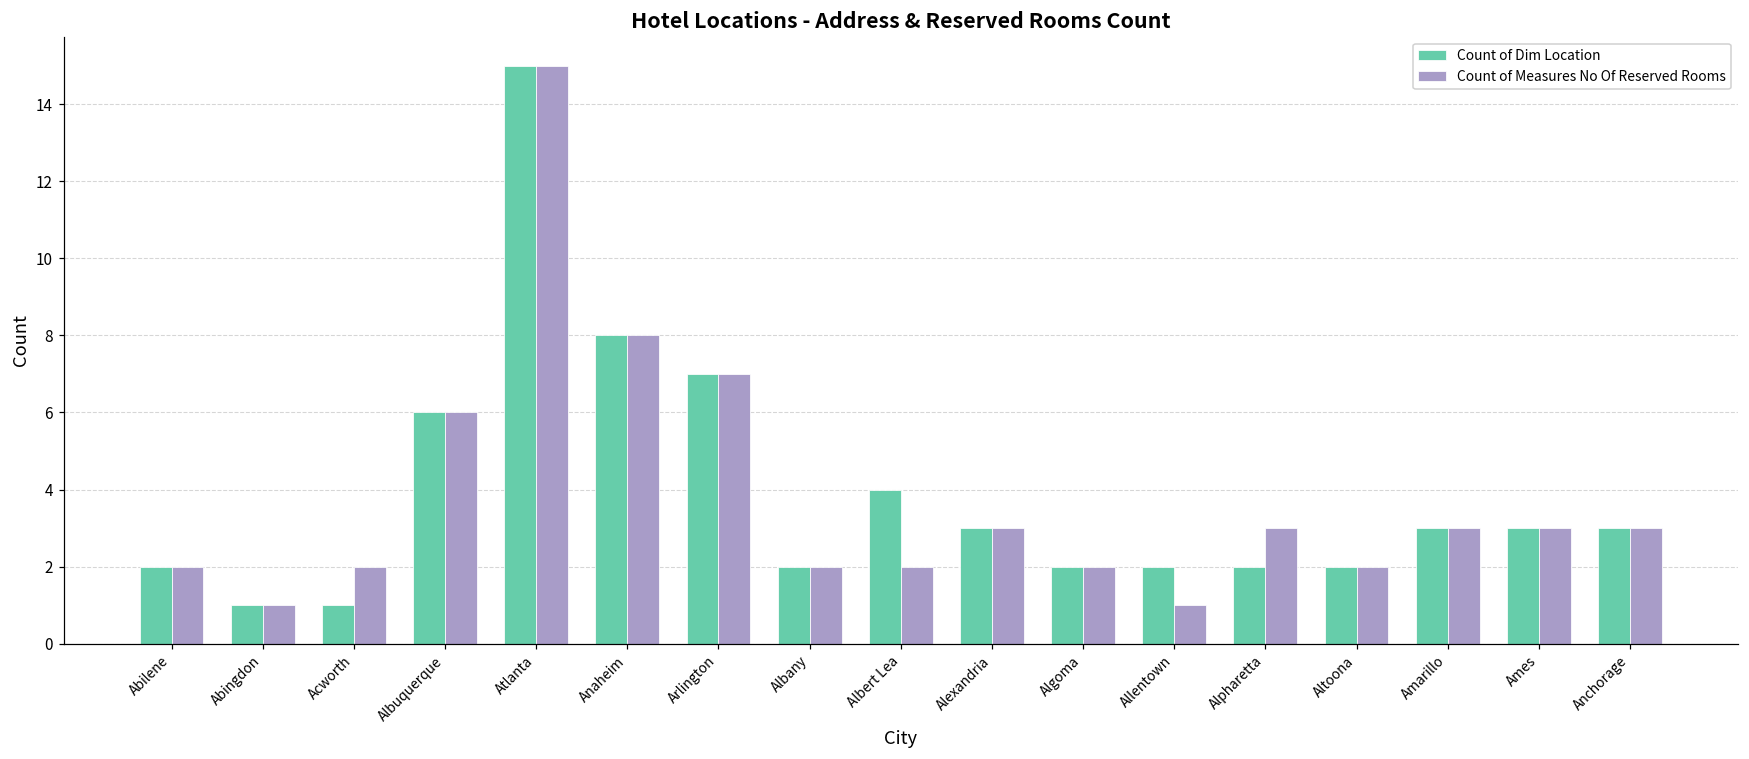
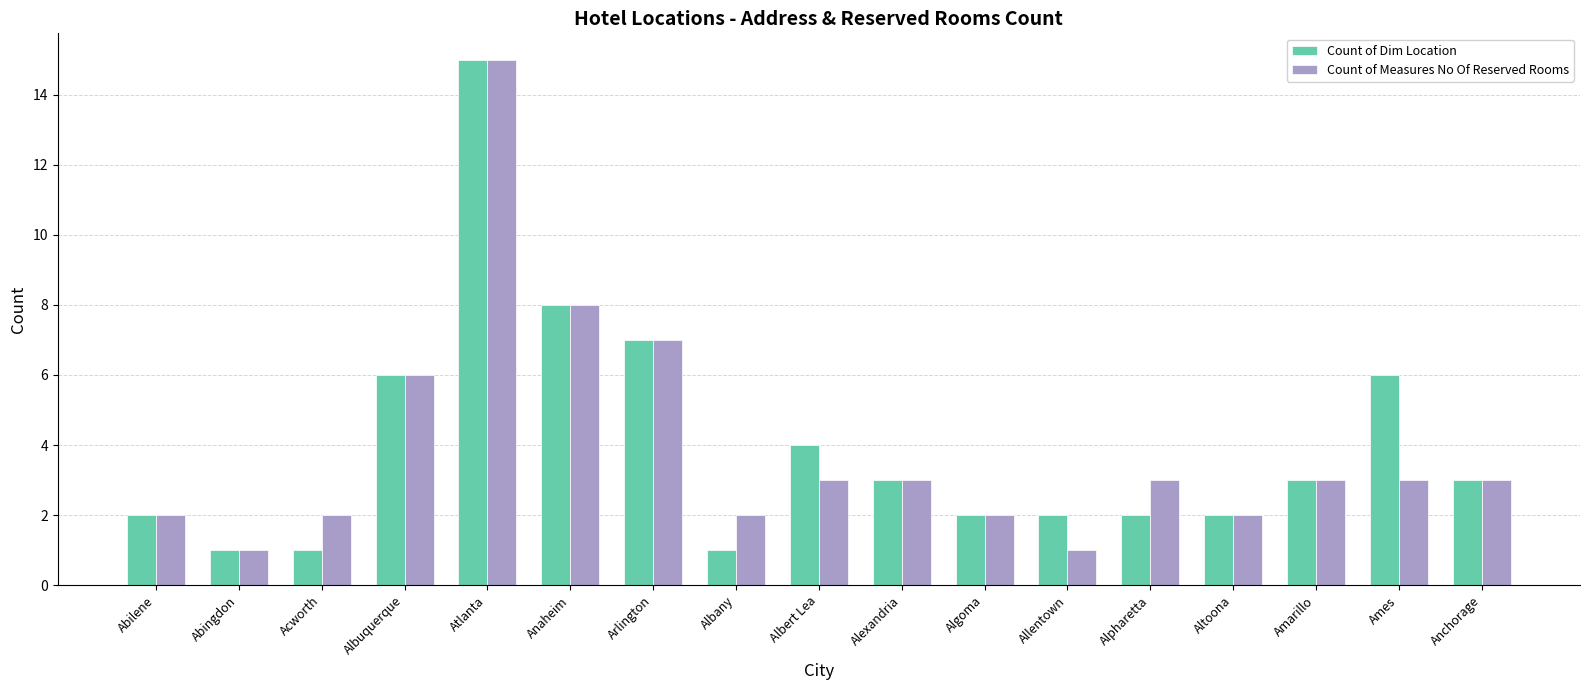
Count of Dim Location, Albany: 2 -> 1
Count of Measures No Of Reserved Rooms, Albert Lea: 2 -> 3
Count of Dim Location, Ames: 3 -> 6
